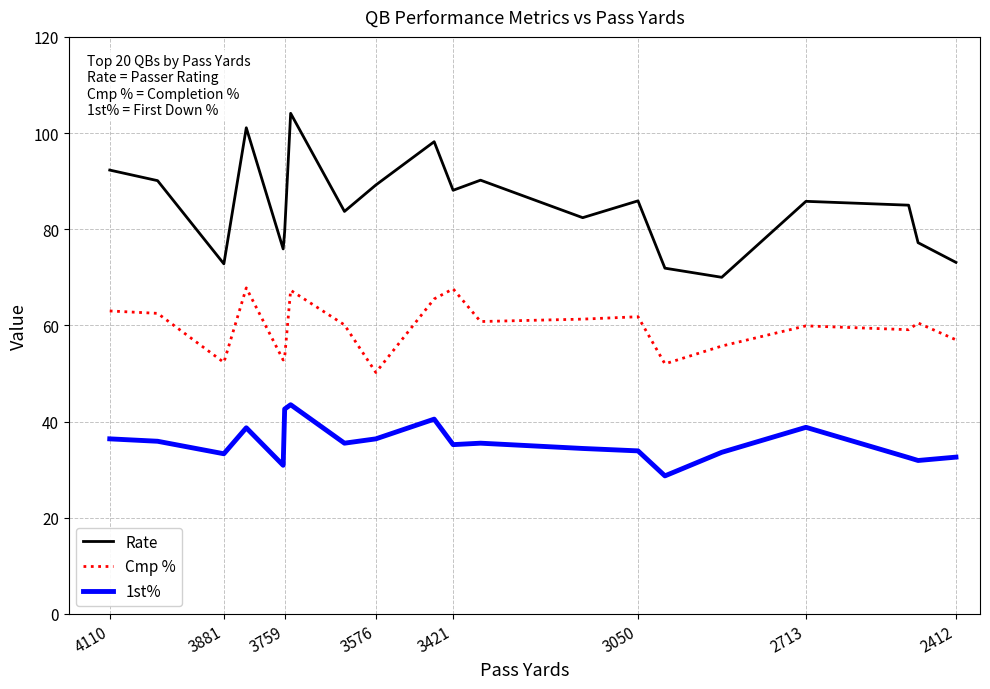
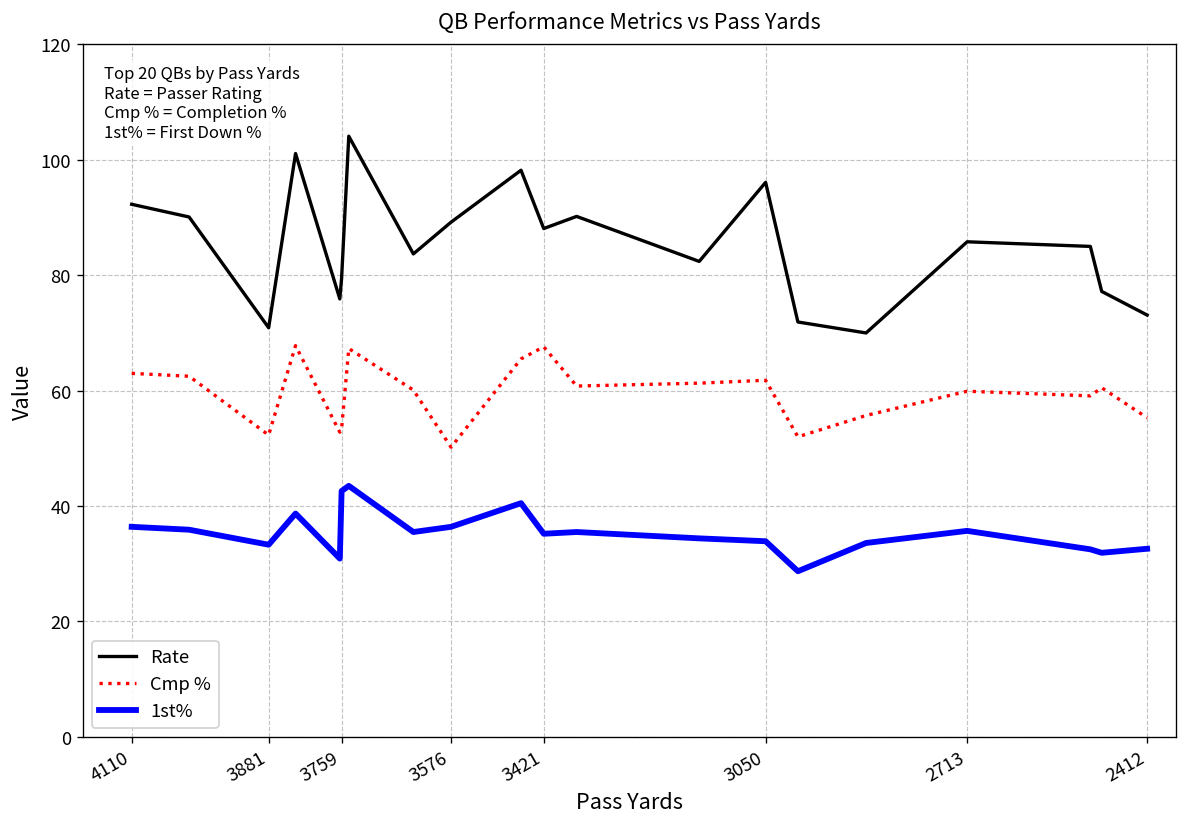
Rate, 3881: 73 -> 71
Rate, 3050: 86 -> 96
1st%, 2713: 39 -> 36
Cmp %, 2412: 57 -> 55
